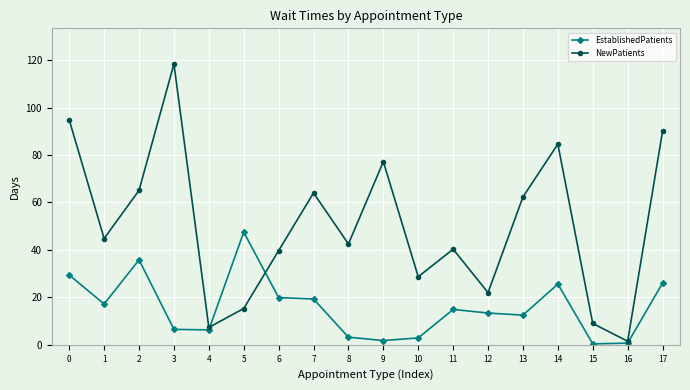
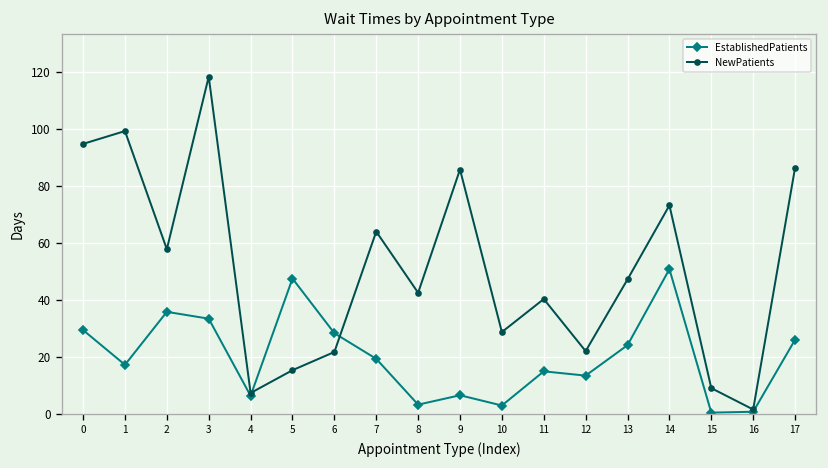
NewPatients, 1: 45 -> 99
NewPatients, 2: 65 -> 58
EstablishedPatients, 3: 7 -> 33
EstablishedPatients, 6: 20 -> 28
NewPatients, 6: 40 -> 22
EstablishedPatients, 9: 2 -> 7
NewPatients, 9: 77 -> 86
EstablishedPatients, 13: 13 -> 24
NewPatients, 13: 62 -> 47
EstablishedPatients, 14: 26 -> 51
NewPatients, 14: 85 -> 73
NewPatients, 17: 90 -> 86
